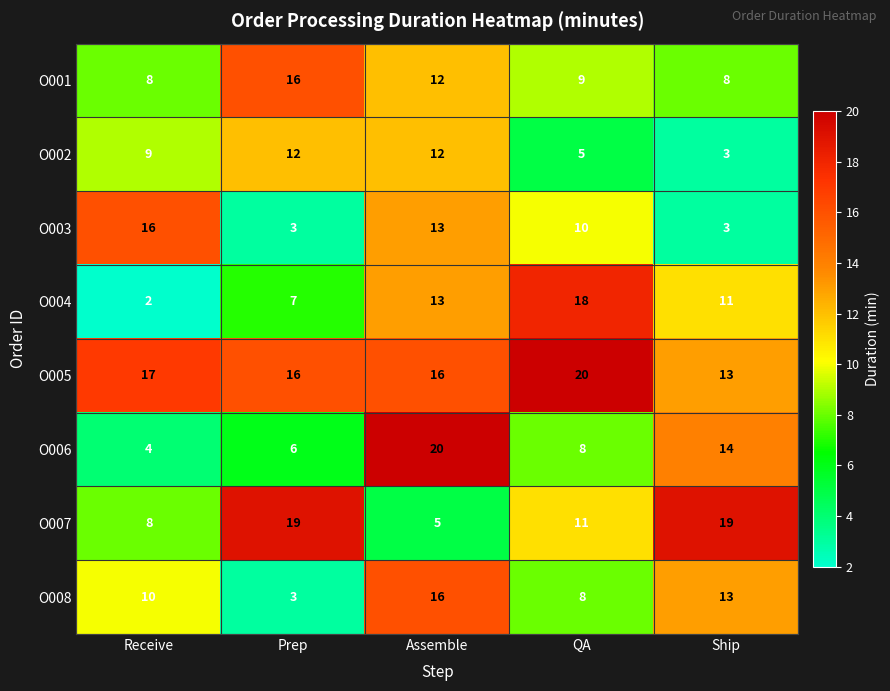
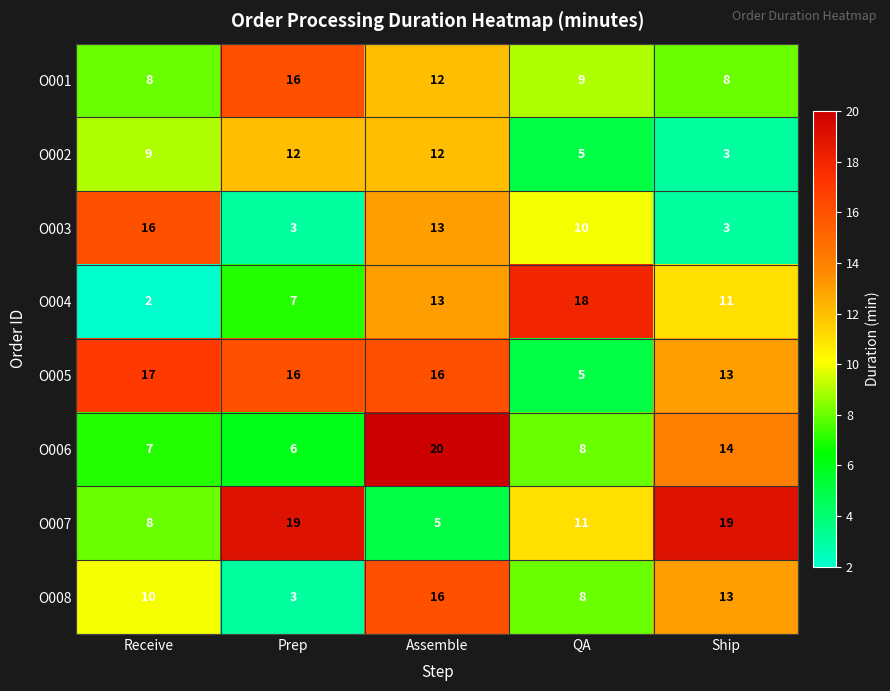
O005, QA: 20 -> 5
O006, Receive: 4 -> 7
